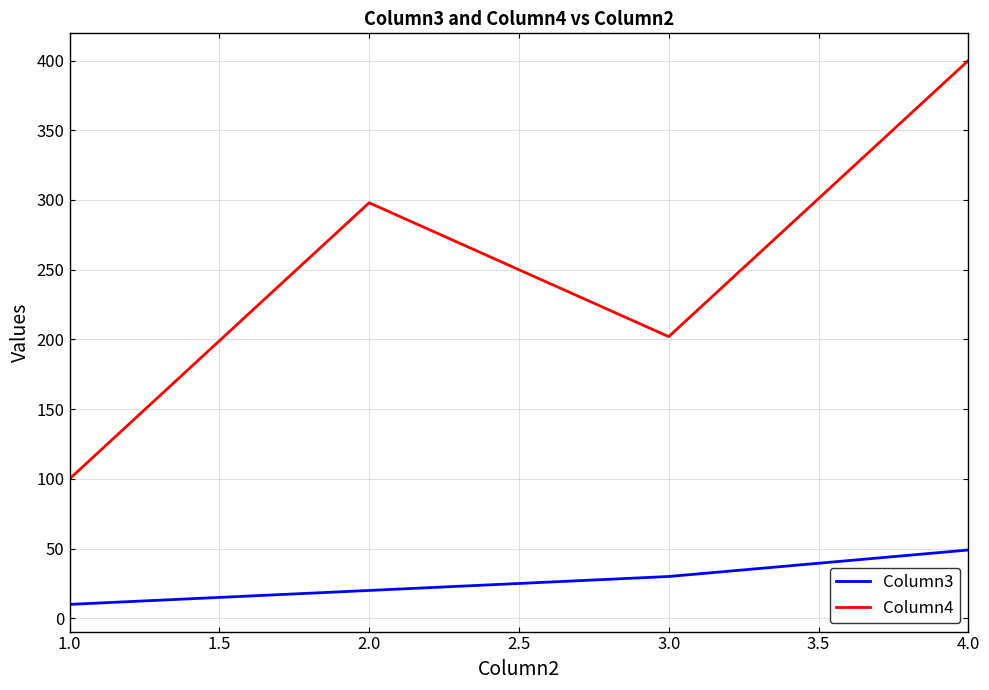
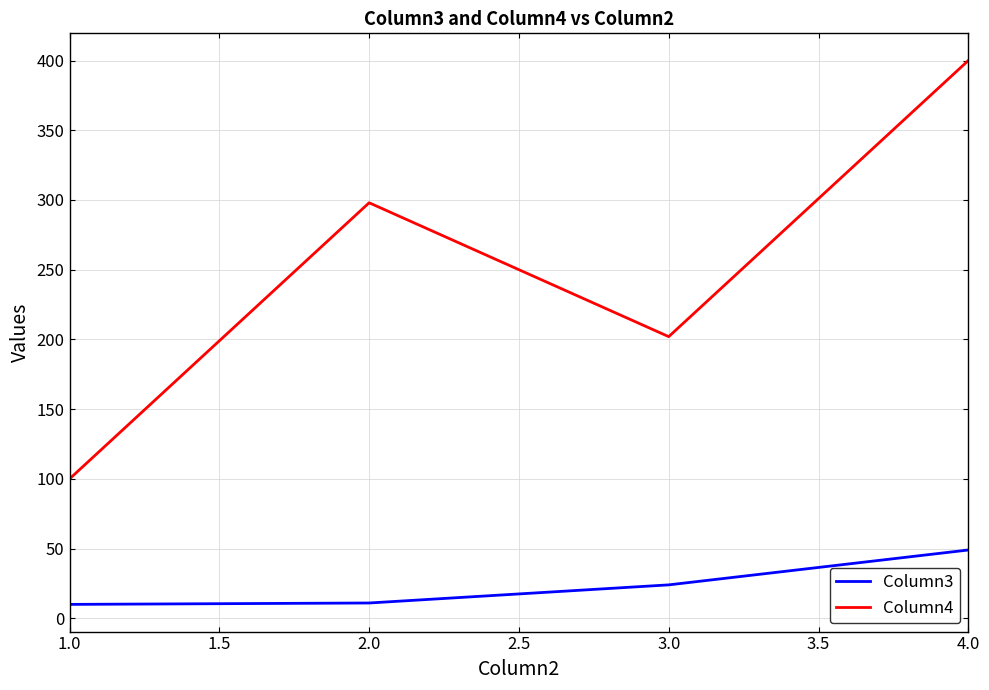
Column3, 2.0: 20 -> 11
Column3, 3.0: 30 -> 24
